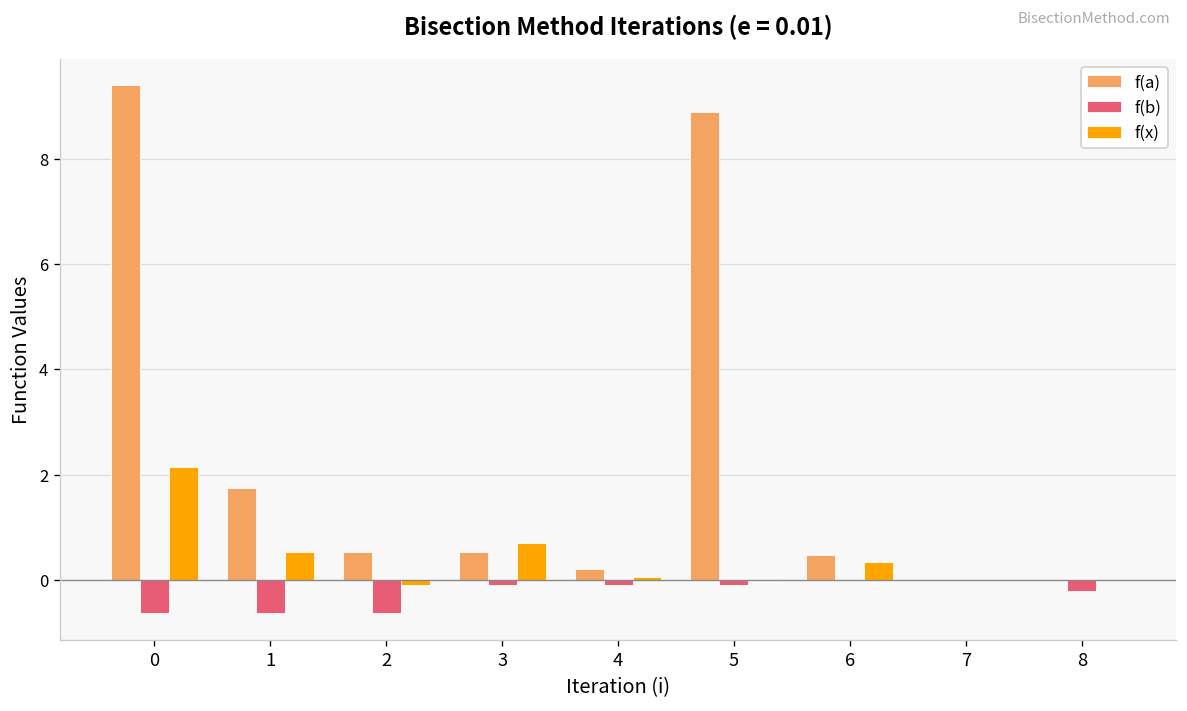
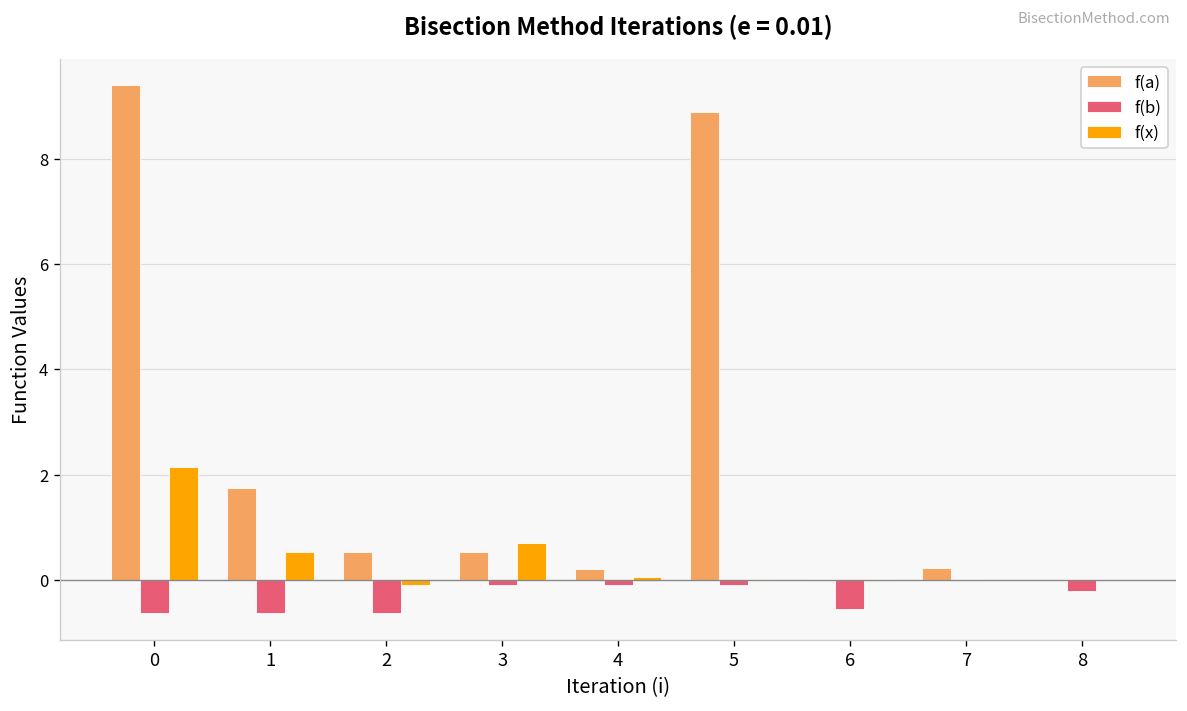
f(a), 6: 0.5 -> 0.0
f(b), 6: 0.0 -> -0.5
f(x), 6: 0.3 -> 0.0
f(a), 7: 0.0 -> 0.2
